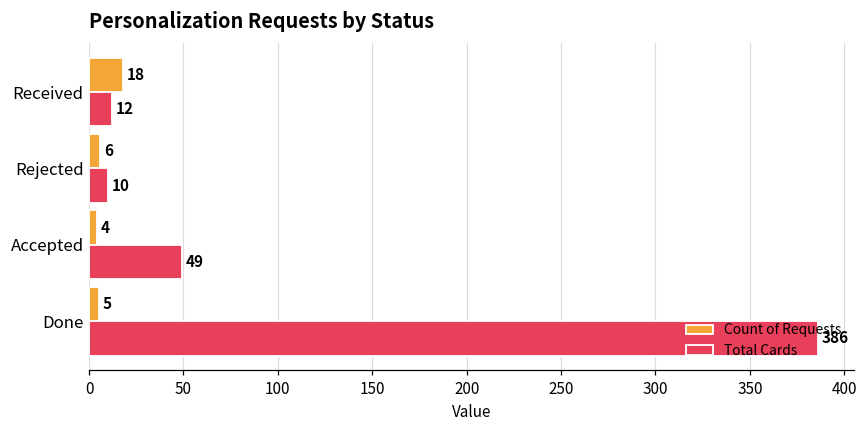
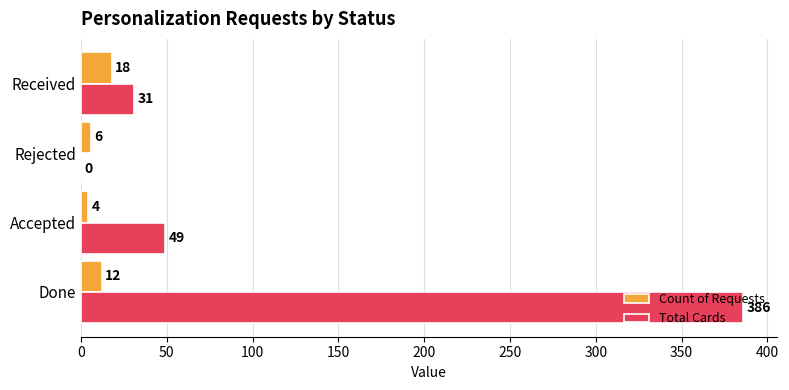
Total Cards, Received: 12 -> 31
Total Cards, Rejected: 10 -> 0
Count of Requests, Done: 5 -> 12
